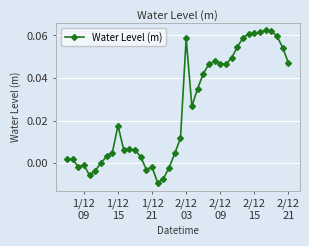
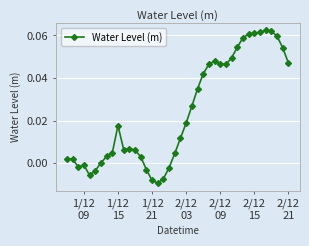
1/12 21: -0.002 -> -0.008
2/12 03: 0.059 -> 0.019
